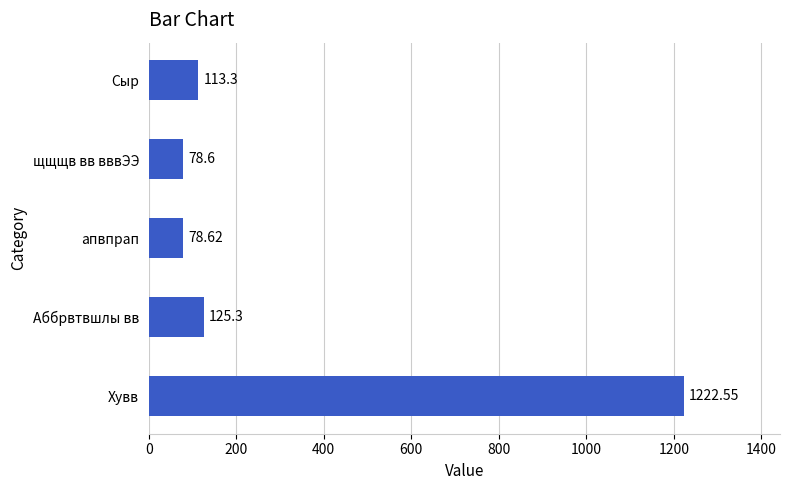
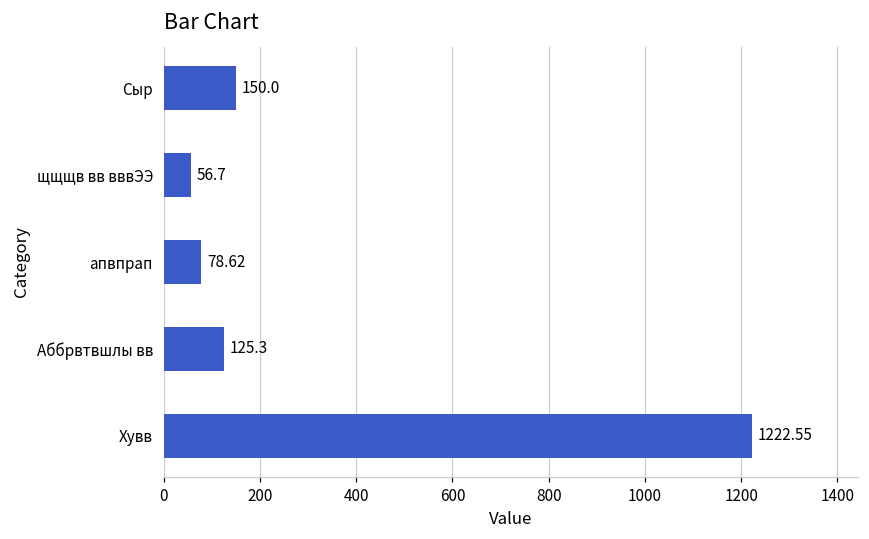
Сыр: 113.3 -> 150.0
щщщв вв вввЭЭ: 78.6 -> 56.7
